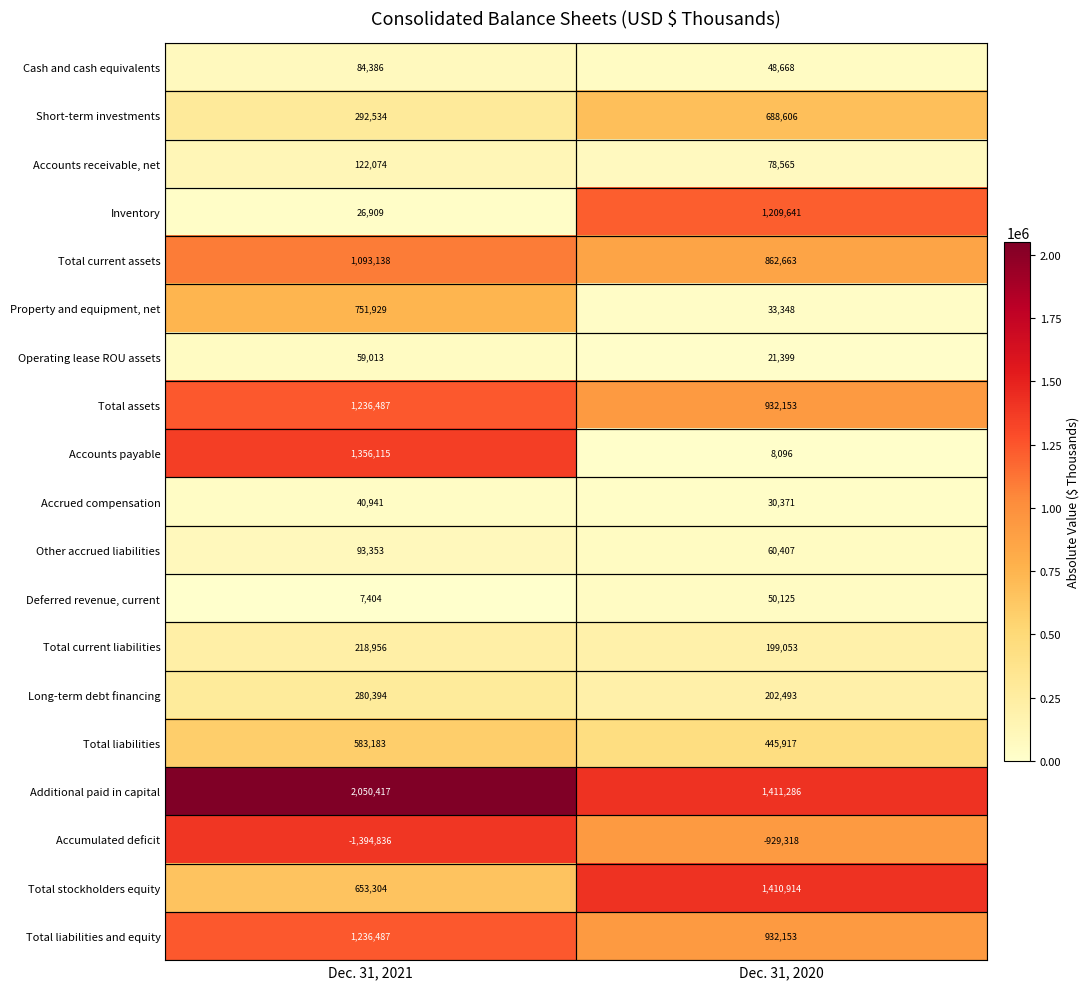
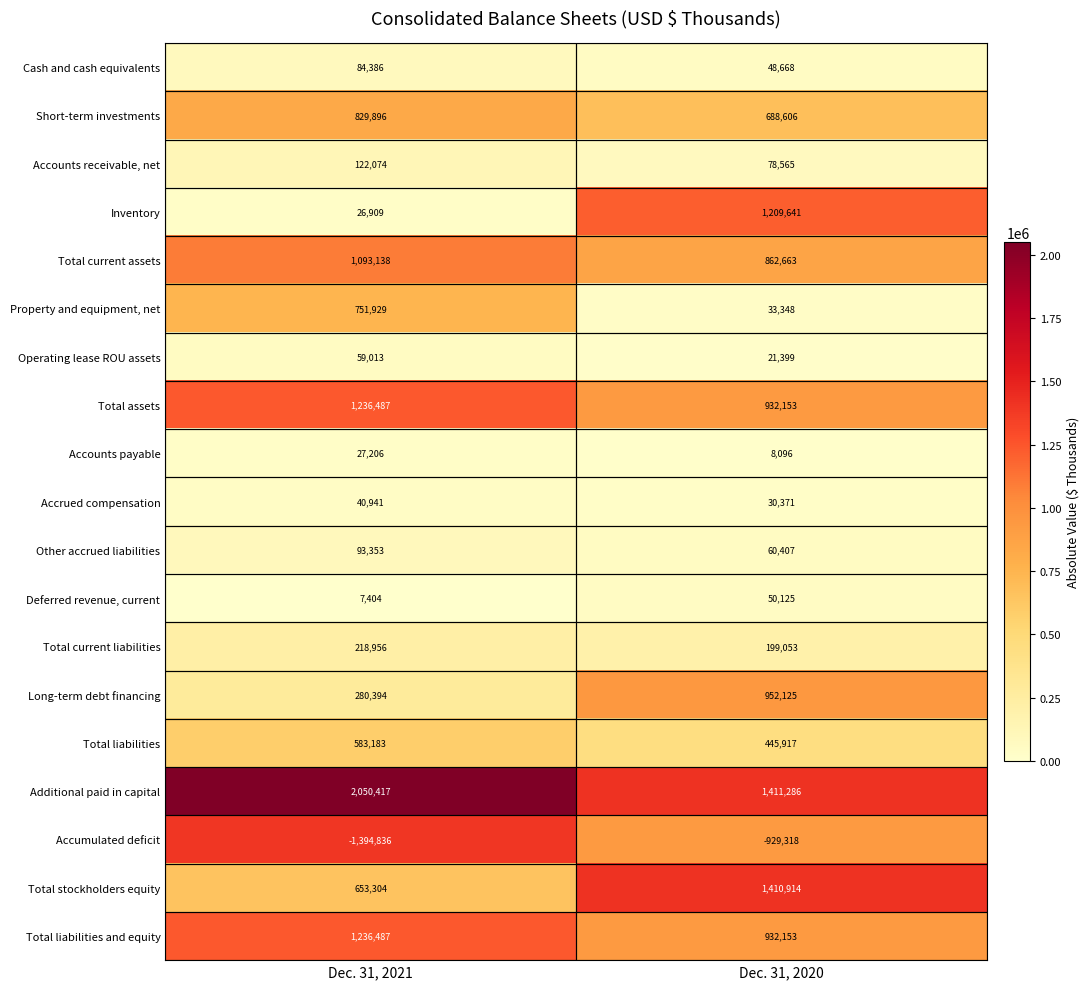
Short-term investments, Dec. 31, 2021: 292,534 -> 829,896
Accounts payable, Dec. 31, 2021: 1,356,115 -> 27,206
Long-term debt financing, Dec. 31, 2020: 202,493 -> 952,125
